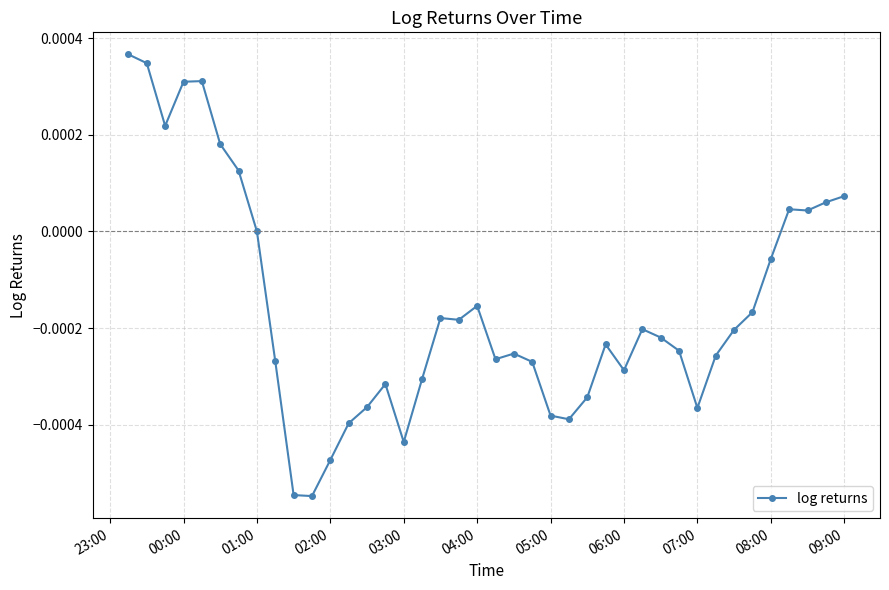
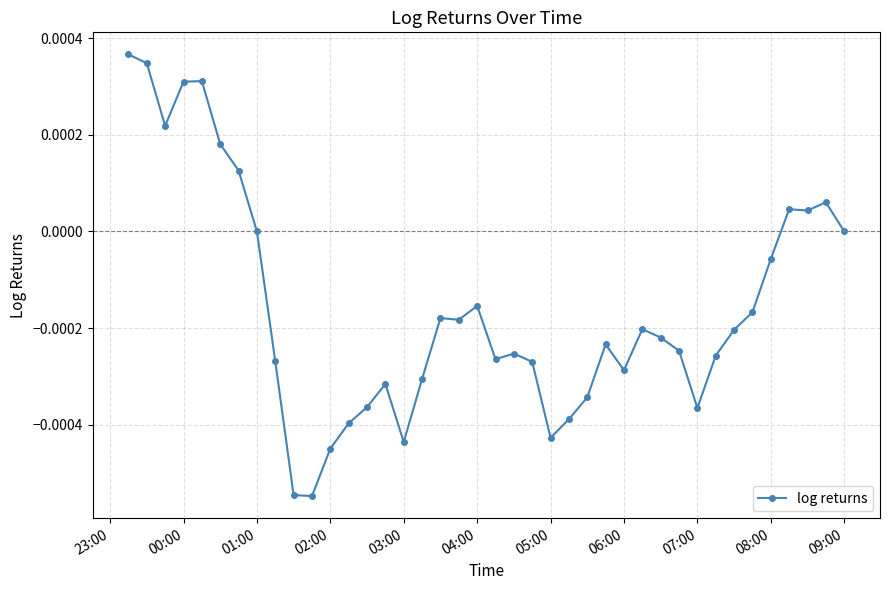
02:00: -0.00047 -> -0.00045
05:00: -0.00038 -> -0.00043
09:00: 0.0001 -> 0.0000
